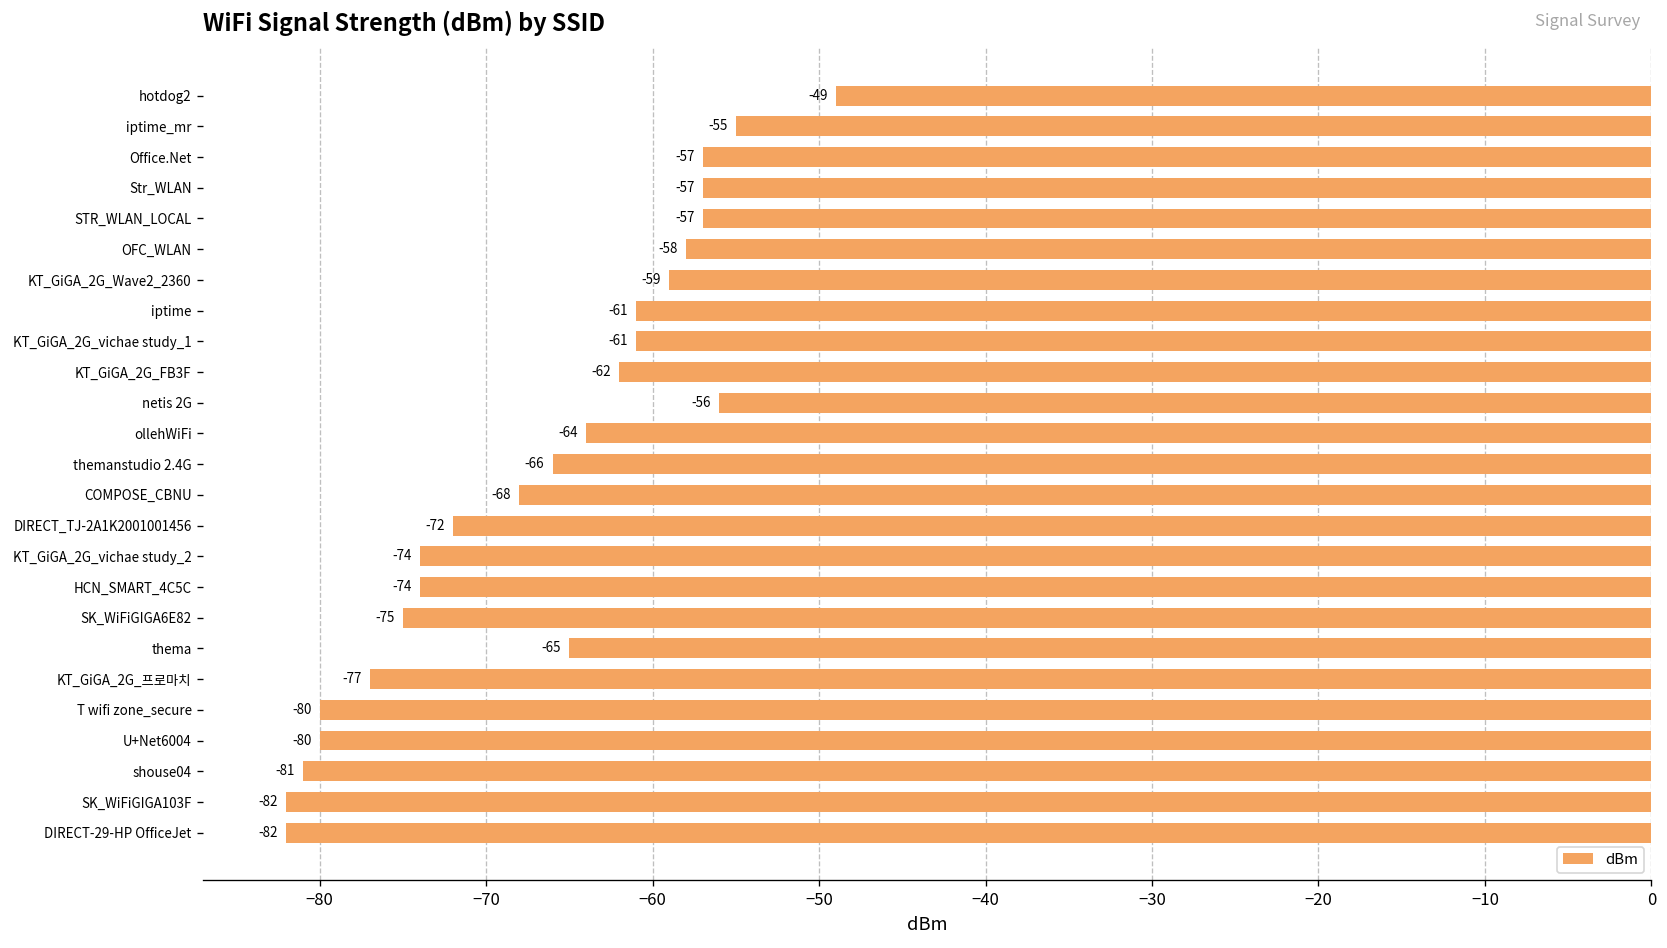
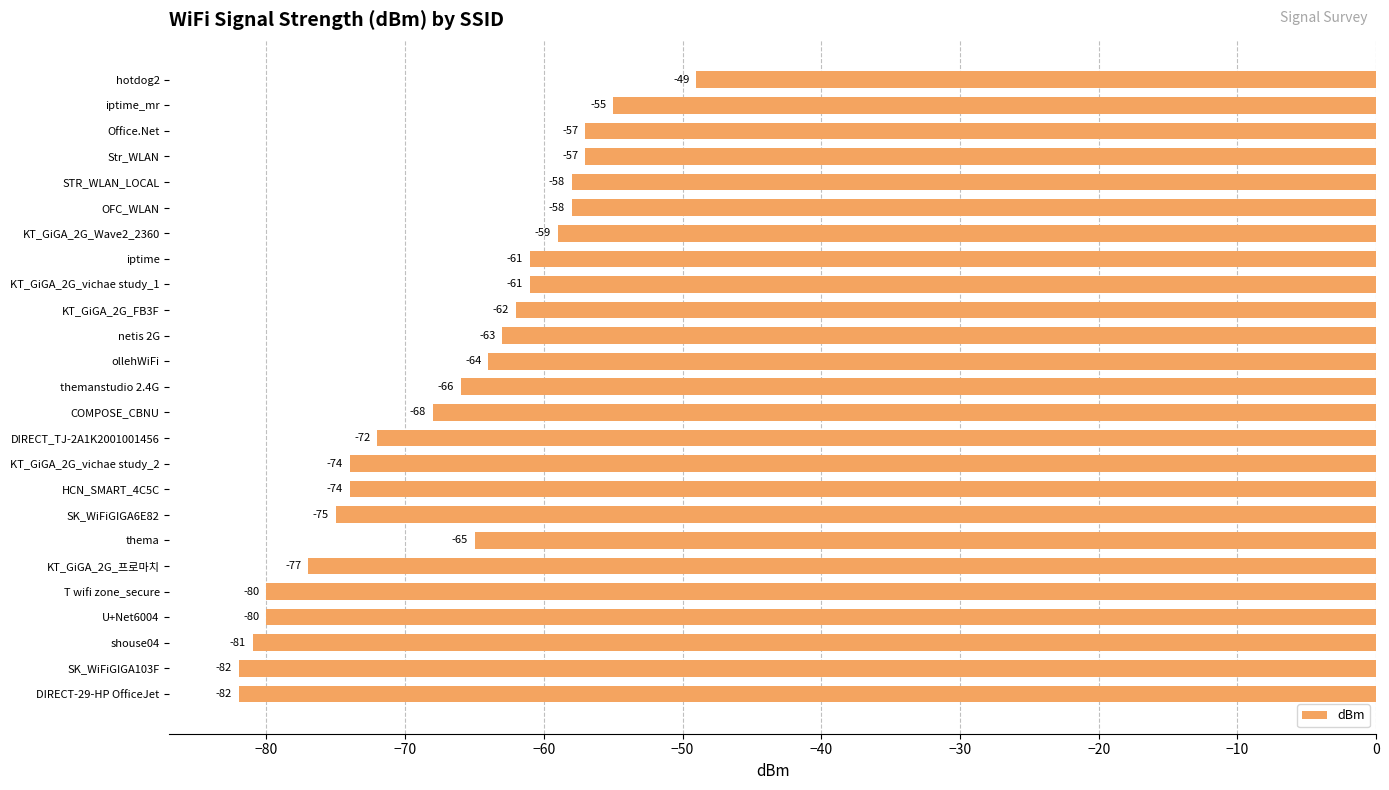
STR_WLAN_LOCAL: -57 -> -58
netis 2G: -56 -> -63
